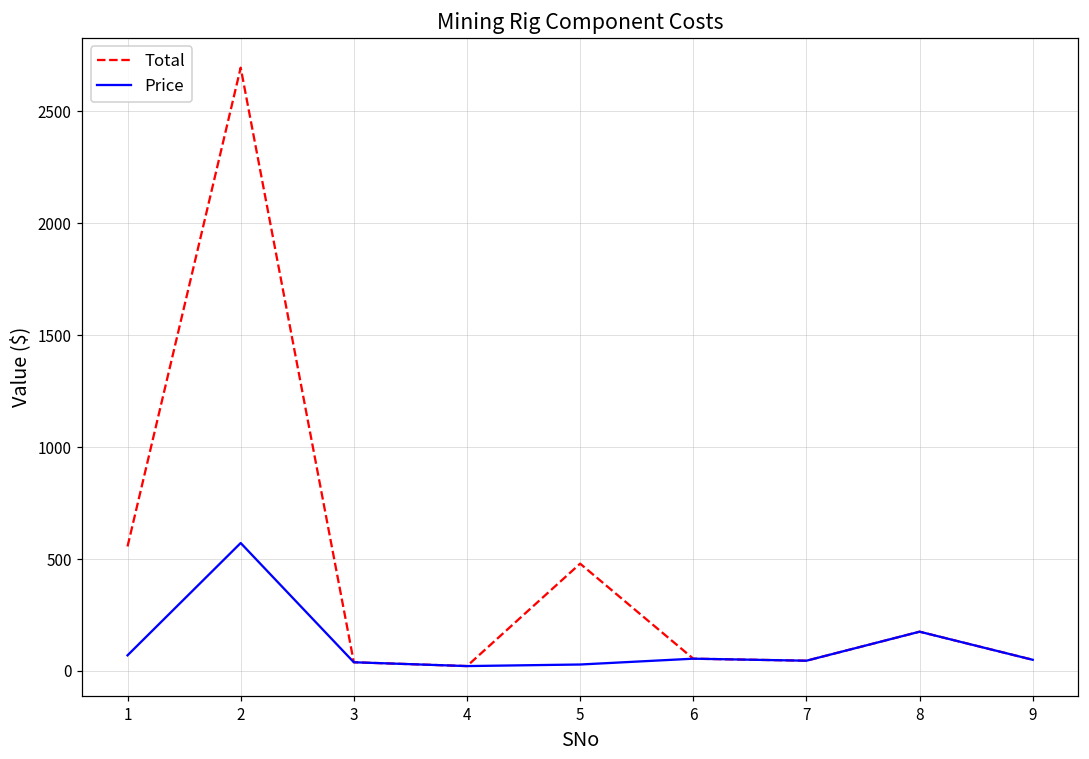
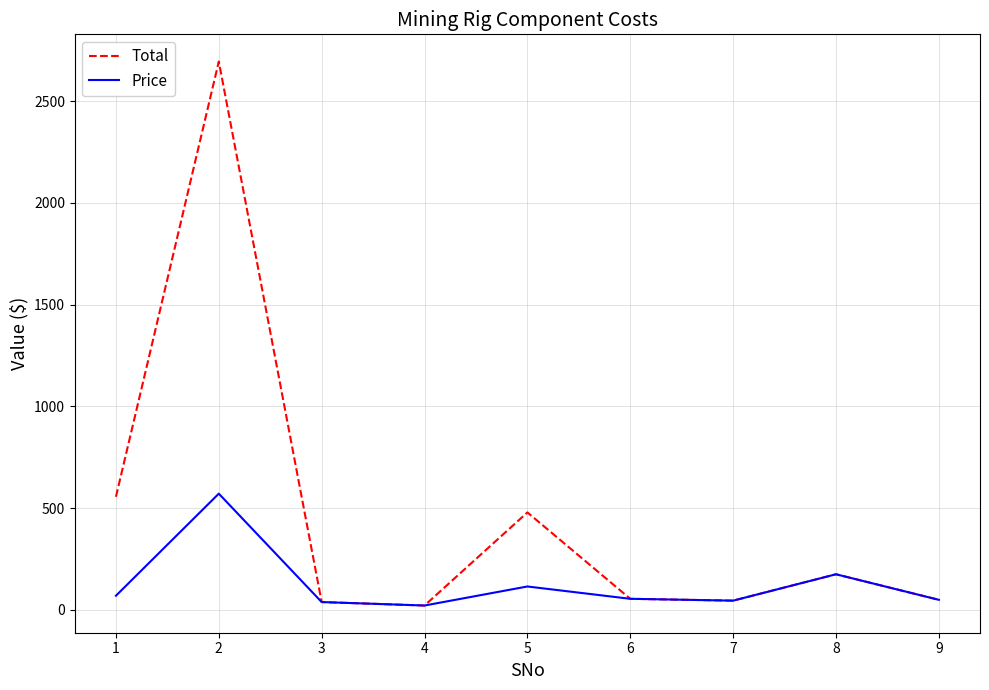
Price, 5: 30 -> 120
